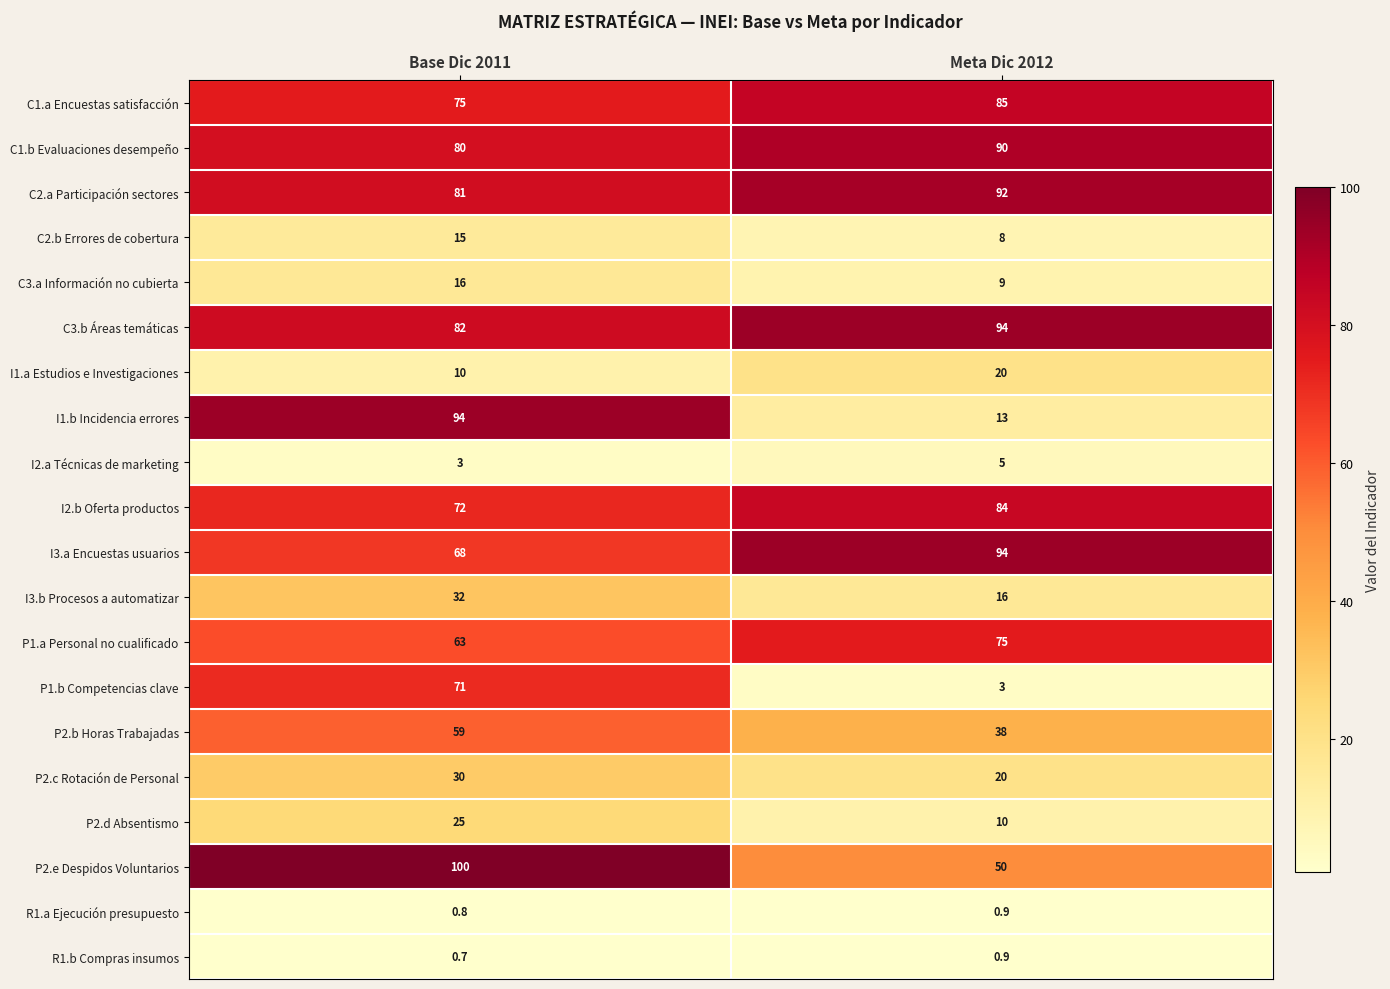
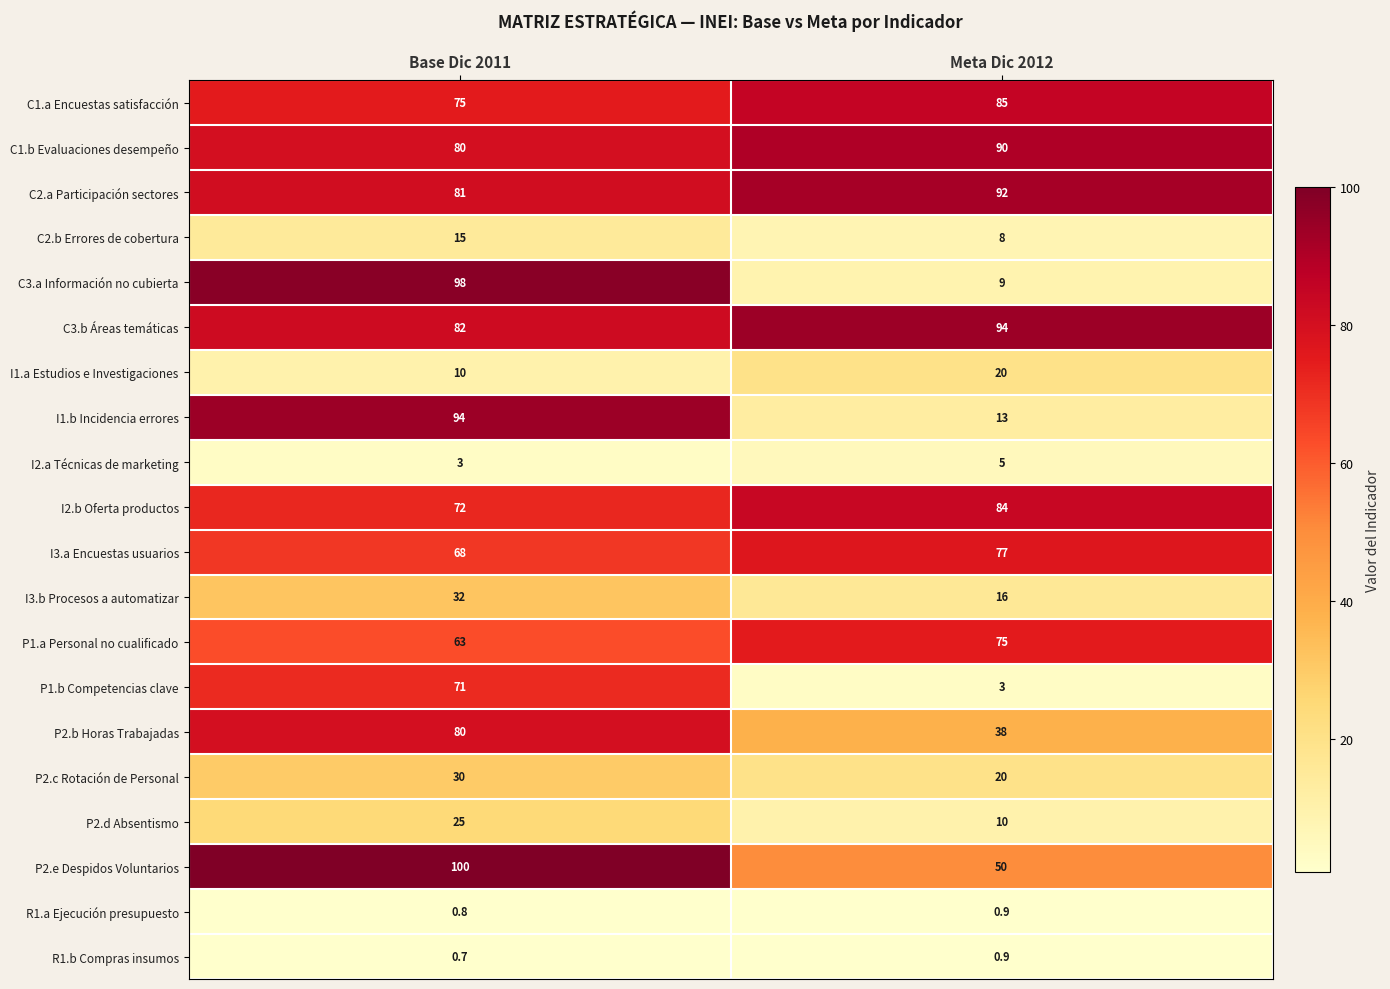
C3.a Información no cubierta, Base Dic 2011: 16 -> 98
I3.a Encuestas usuarios, Meta Dic 2012: 94 -> 77
P2.b Horas Trabajadas, Base Dic 2011: 59 -> 80
